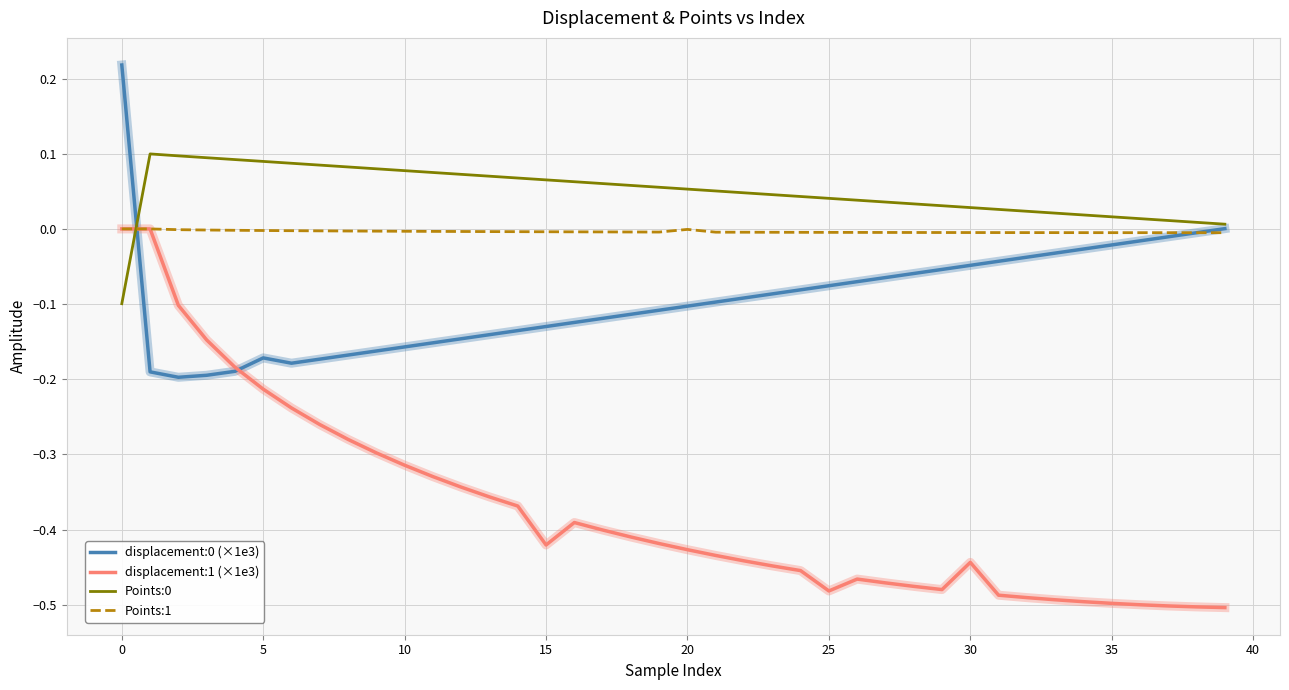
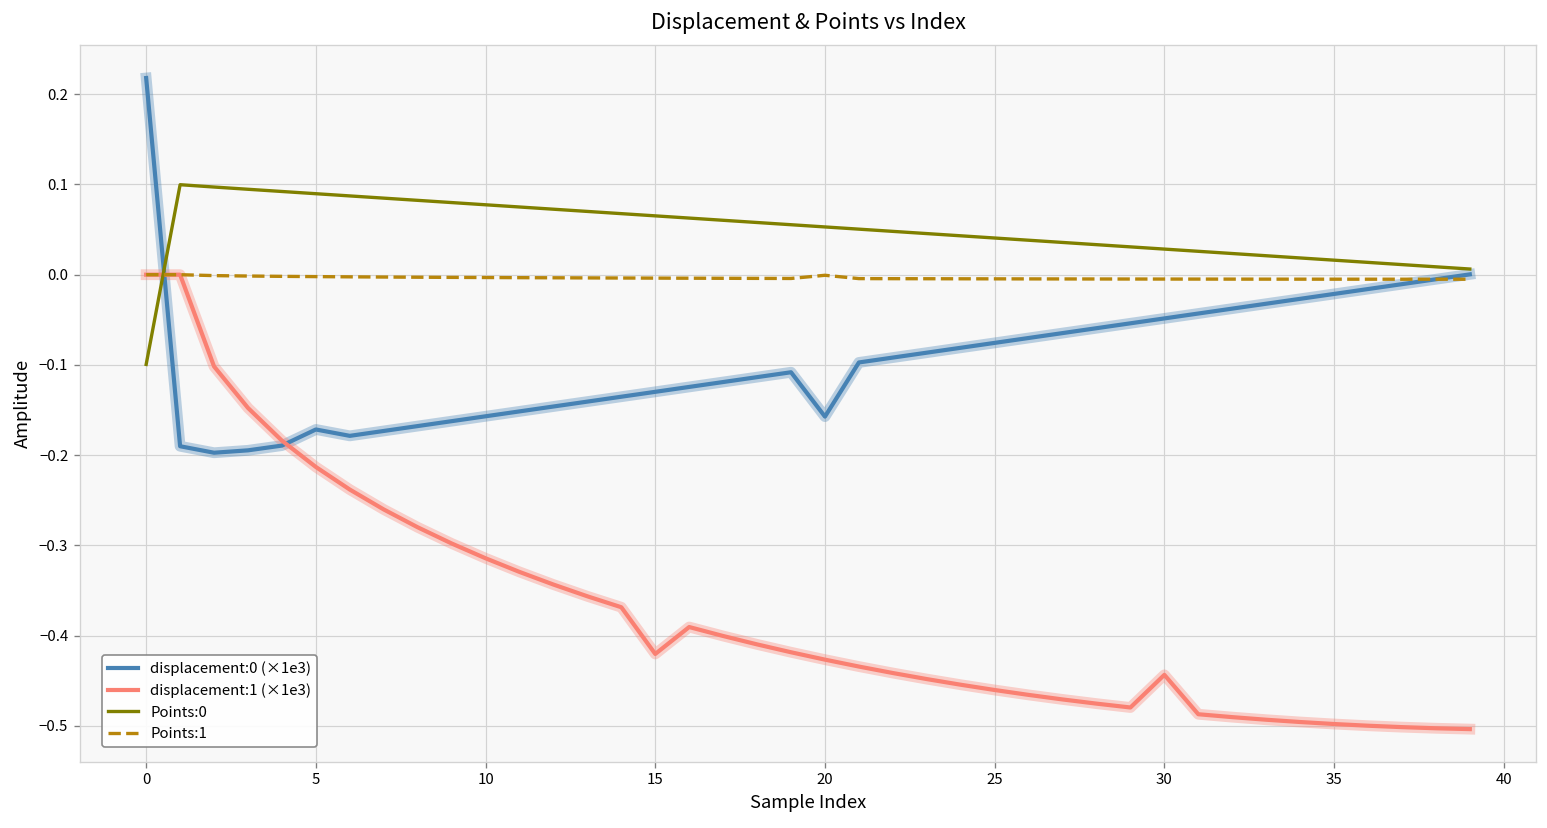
displacement:0 (×1e3), 20: -0.10 -> -0.16
displacement:1 (×1e3), 25: -0.48 -> -0.46
